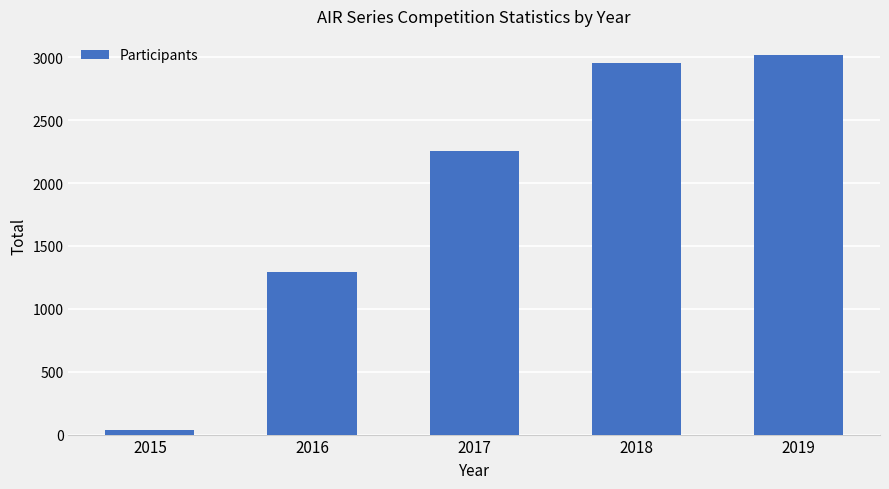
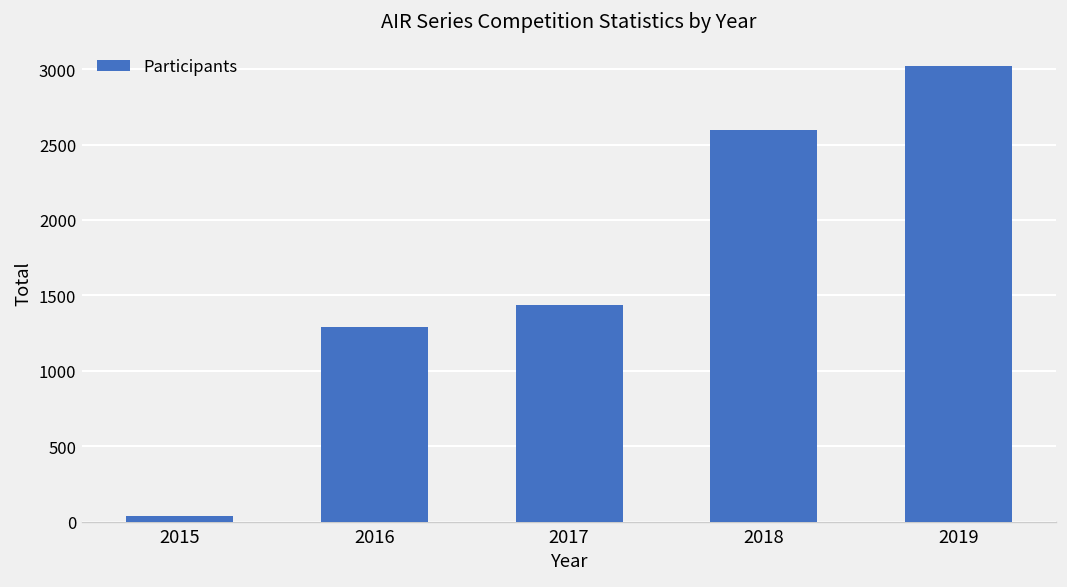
2017: 2250 -> 1440
2018: 2950 -> 2600
